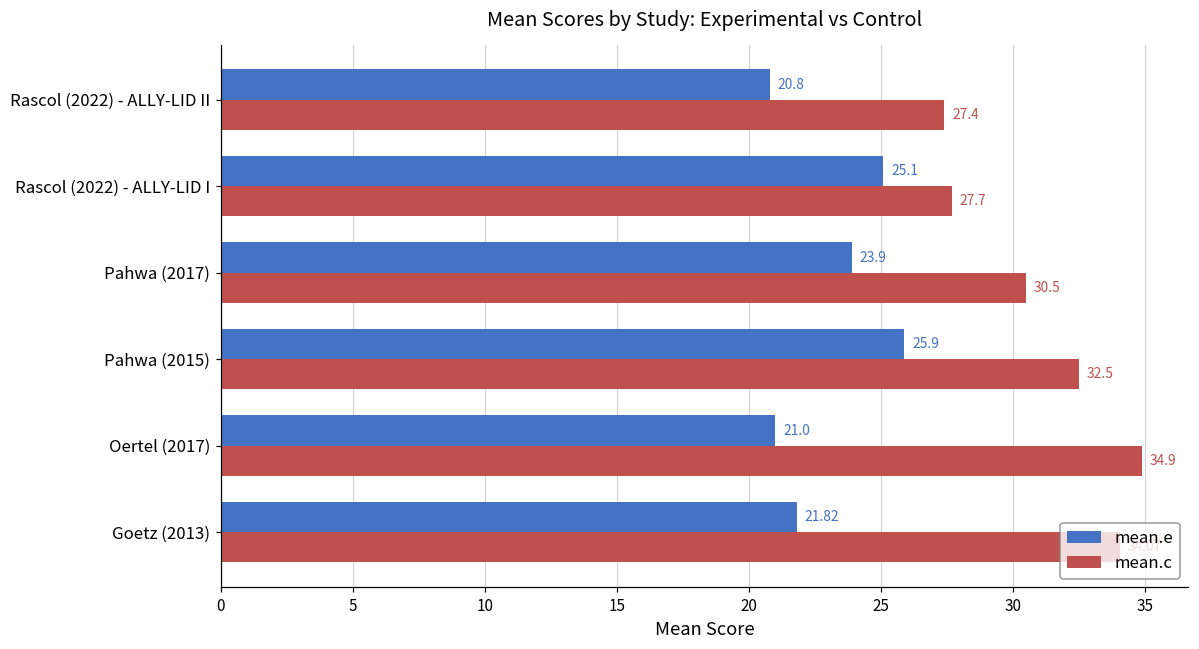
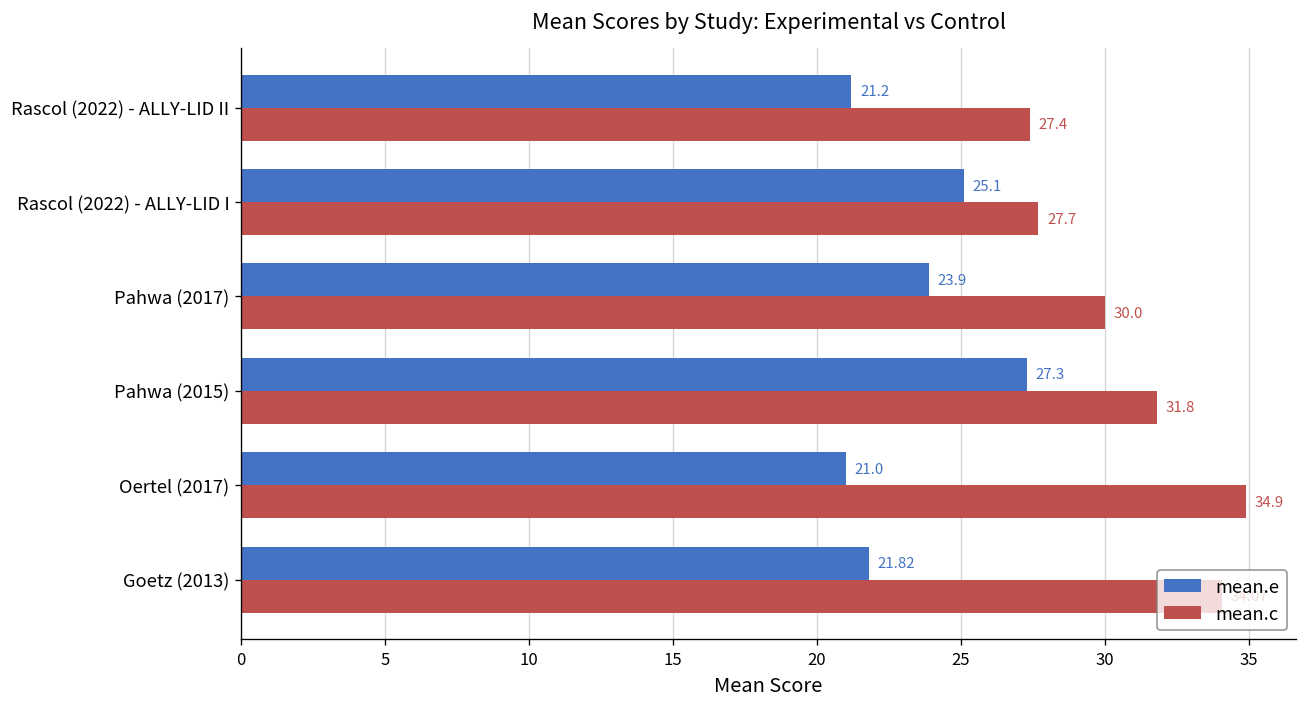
mean.e, Rascol (2022) - ALLY-LID II: 20.8 -> 21.2
mean.c, Pahwa (2017): 30.5 -> 30.0
mean.e, Pahwa (2015): 25.9 -> 27.3
mean.c, Pahwa (2015): 32.5 -> 31.8
